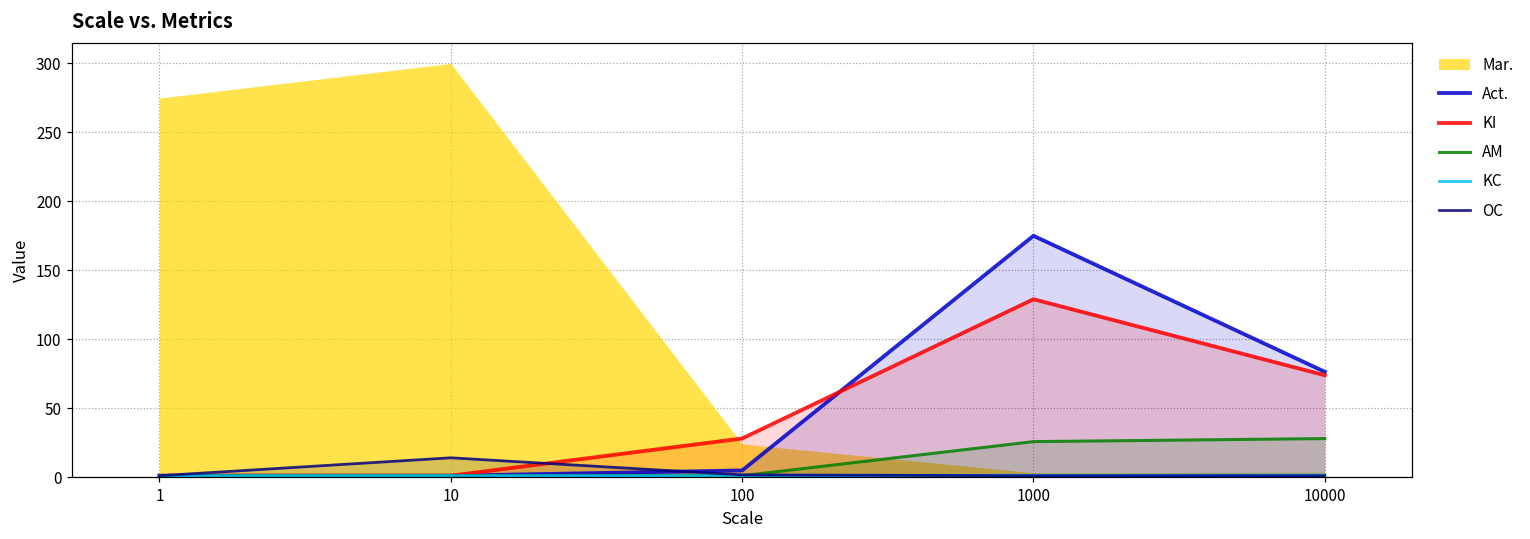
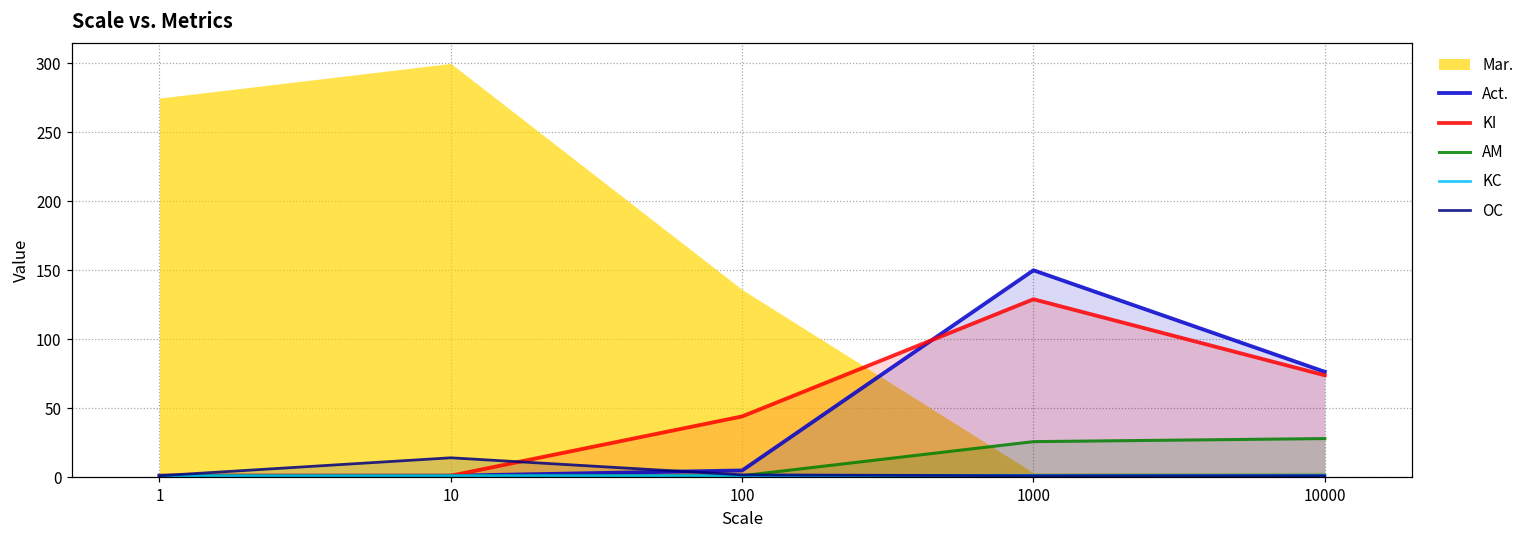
Mar., 100: 24 -> 136
KI, 100: 28 -> 44
Act., 1000: 175 -> 150
